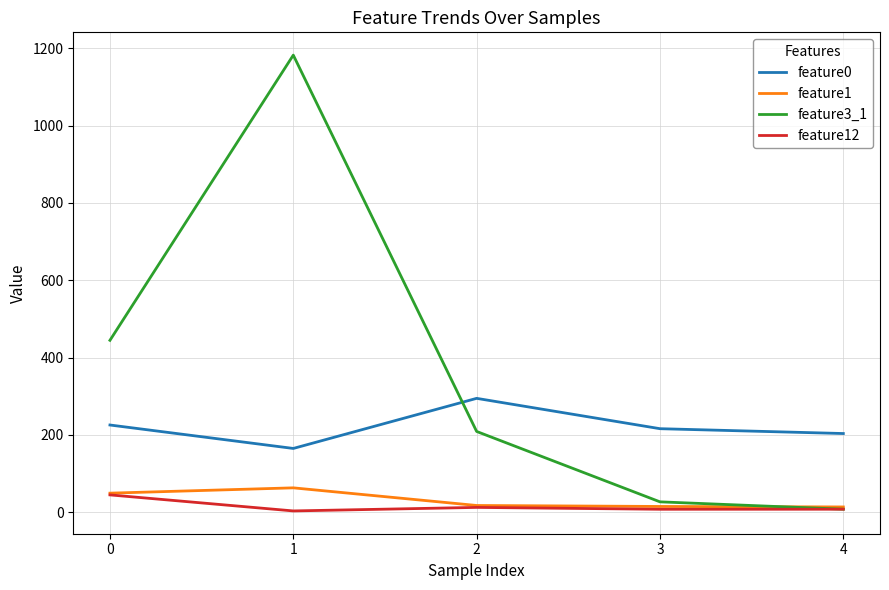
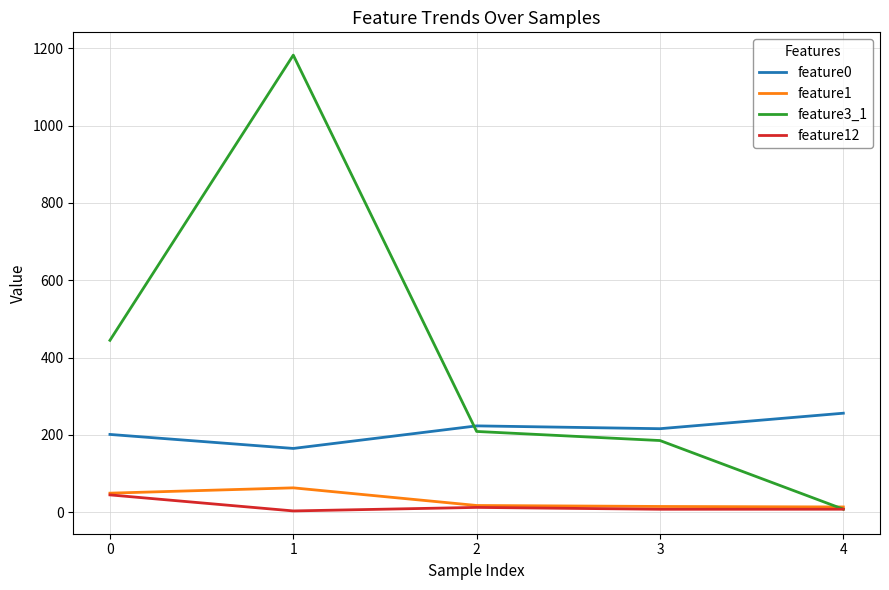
feature0, 0: 230 -> 200
feature0, 2: 290 -> 220
feature3_1, 3: 30 -> 190
feature0, 4: 200 -> 260
